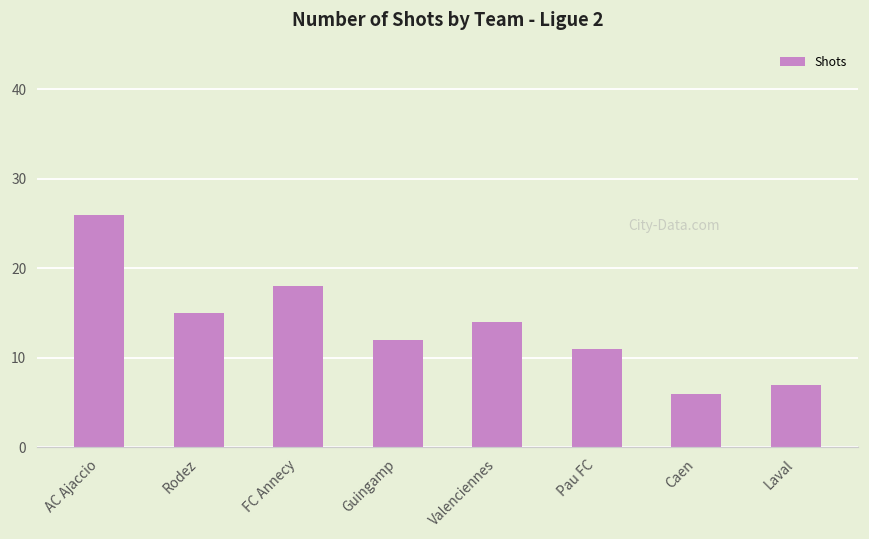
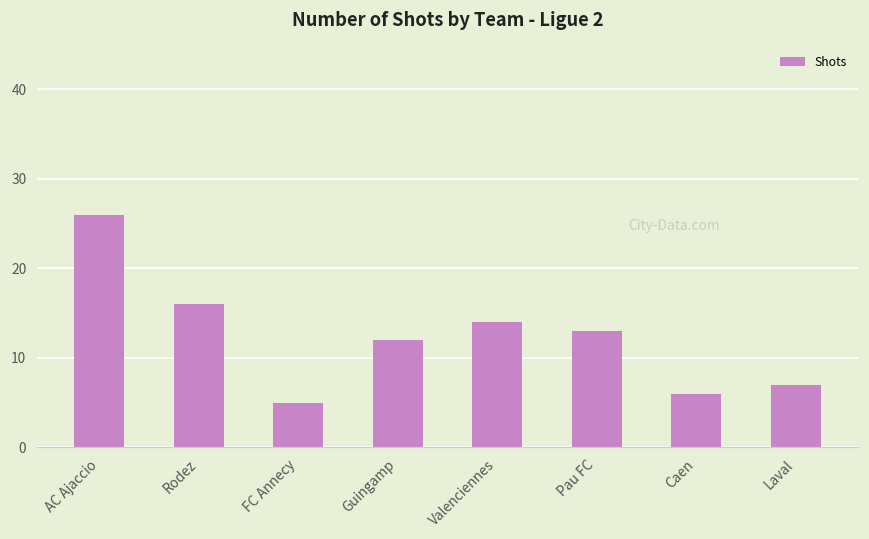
Rodez: 15 -> 16
FC Annecy: 18 -> 5
Pau FC: 11 -> 13
